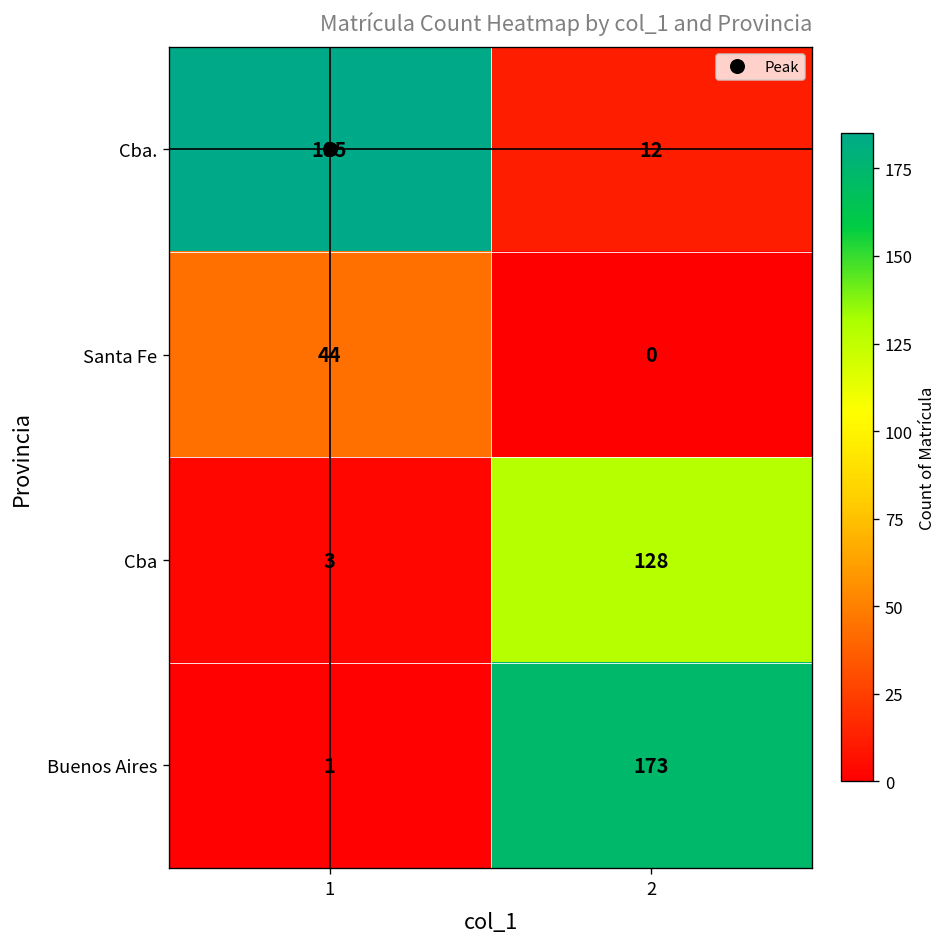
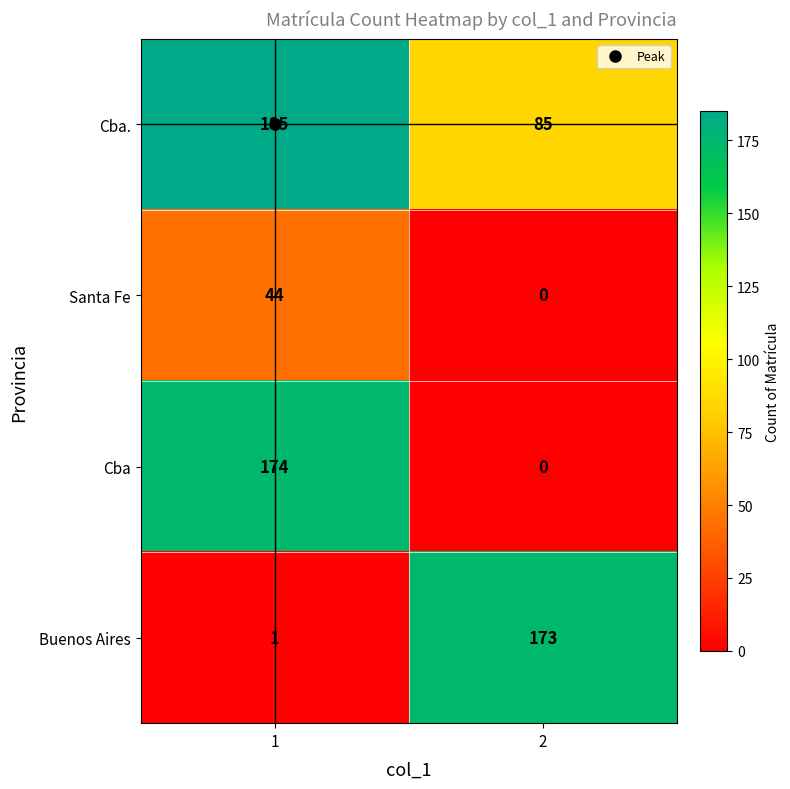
Cba., 2: 12 -> 85
Cba, 1: 3 -> 174
Cba, 2: 128 -> 0
